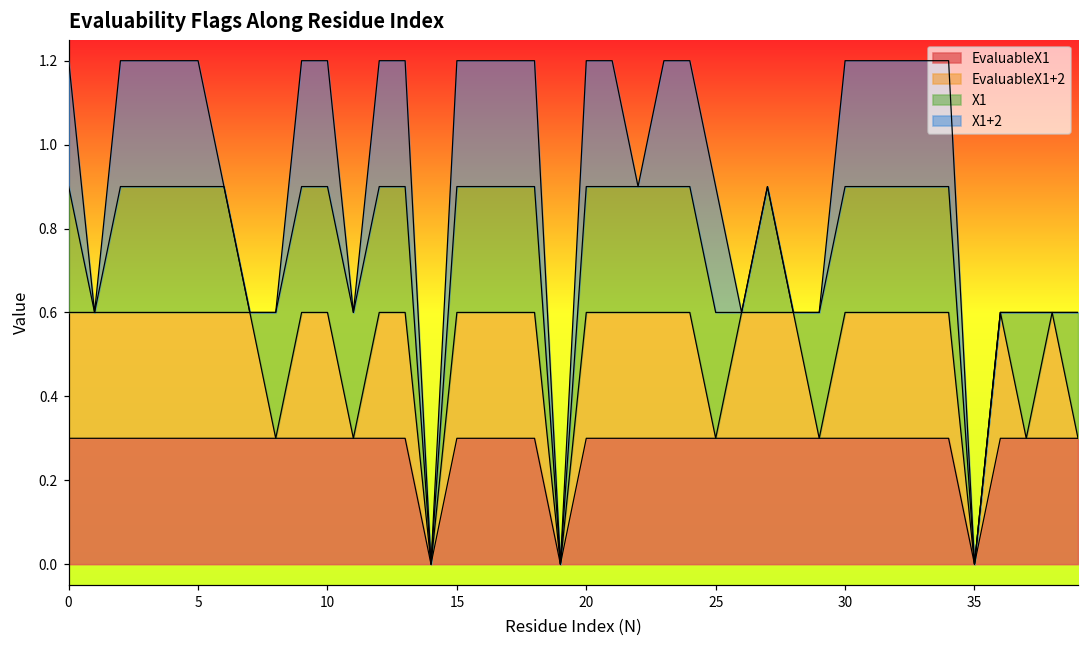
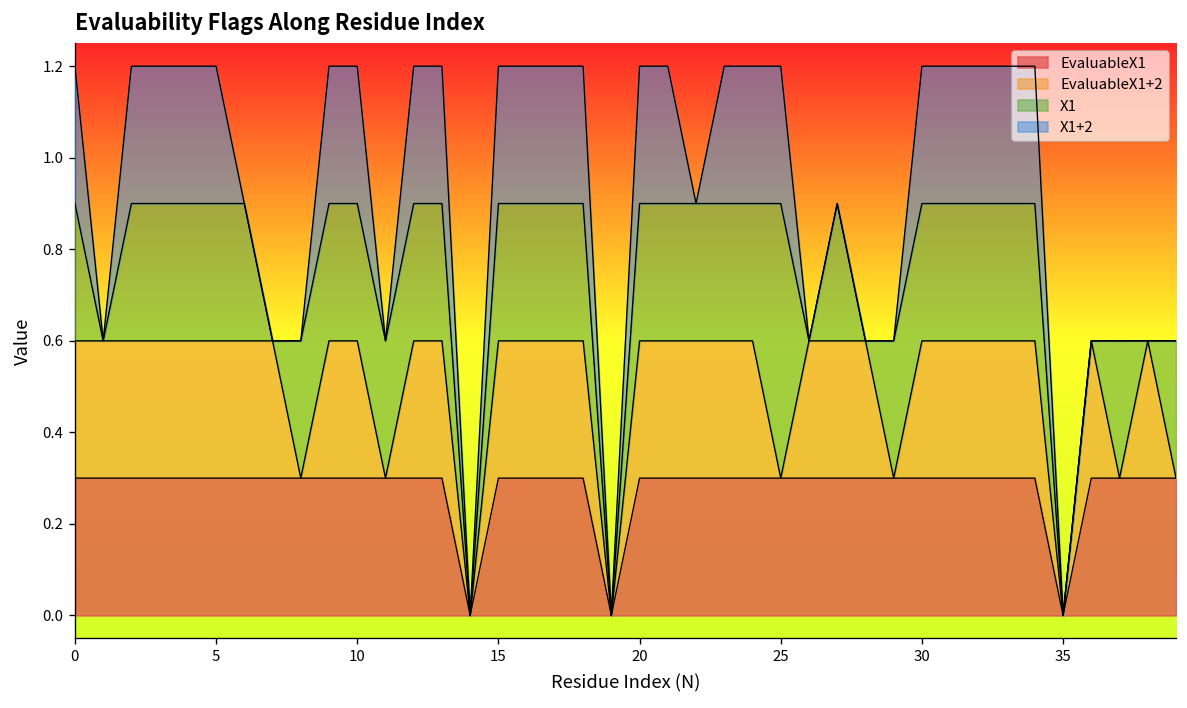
X1, 25: 0.30 -> 0.60
